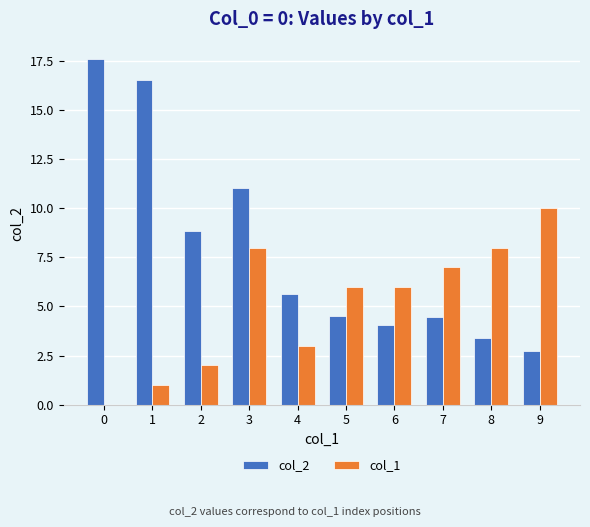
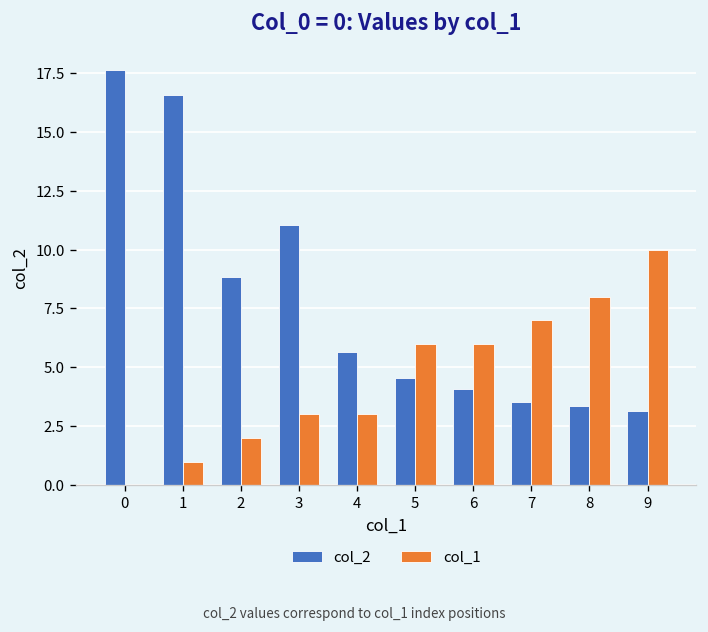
col_1, 3: 8 -> 3
col_2, 7: 4.5 -> 3.5
col_2, 9: 2.7 -> 3.1
